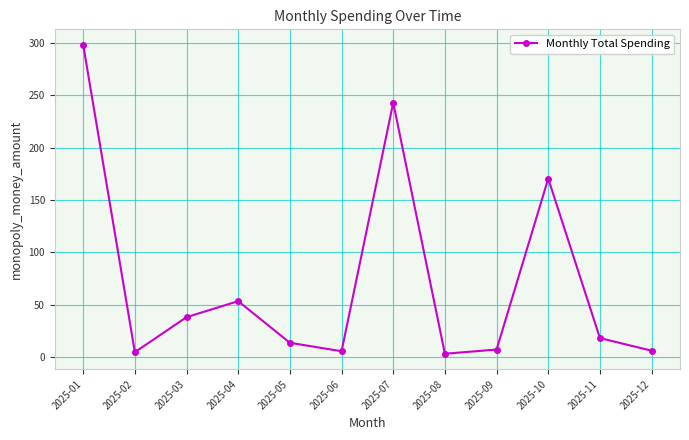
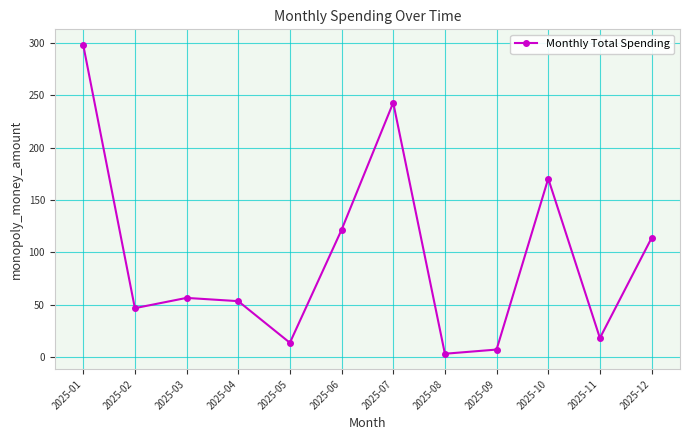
2025-02: 5 -> 47
2025-03: 38 -> 56
2025-06: 5 -> 122
2025-12: 6 -> 114
